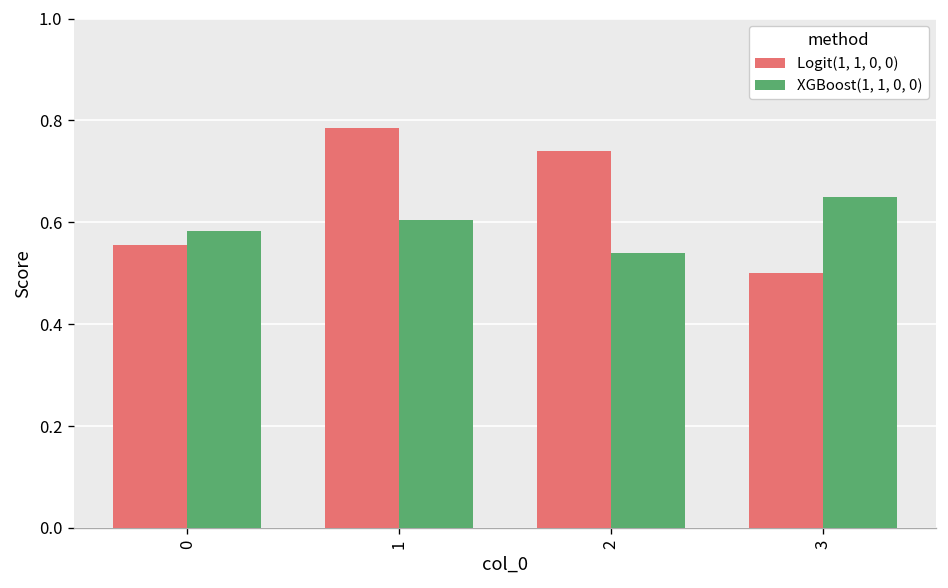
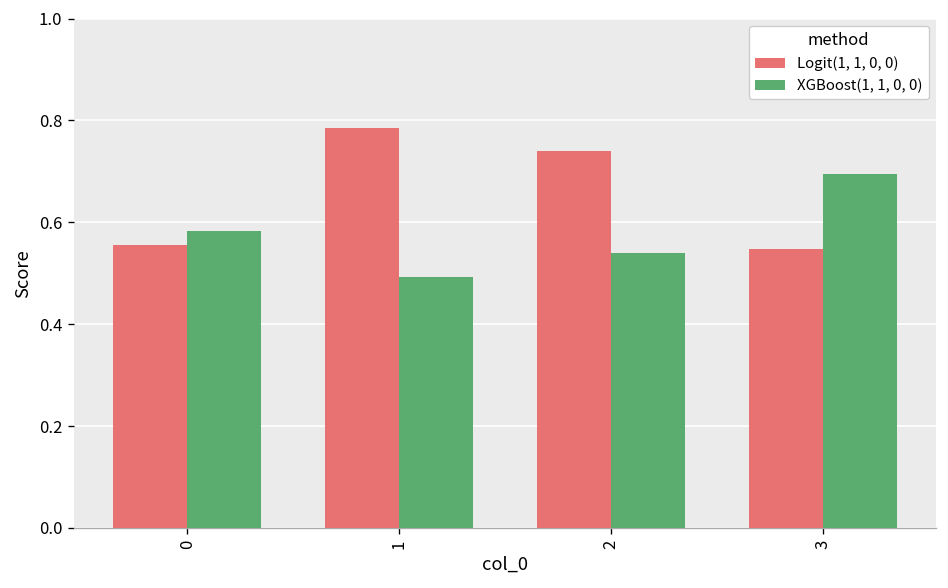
XGBoost(1, 1, 0, 0), 1: 0.60 -> 0.49
Logit(1, 1, 0, 0), 3: 0.50 -> 0.55
XGBoost(1, 1, 0, 0), 3: 0.65 -> 0.70
